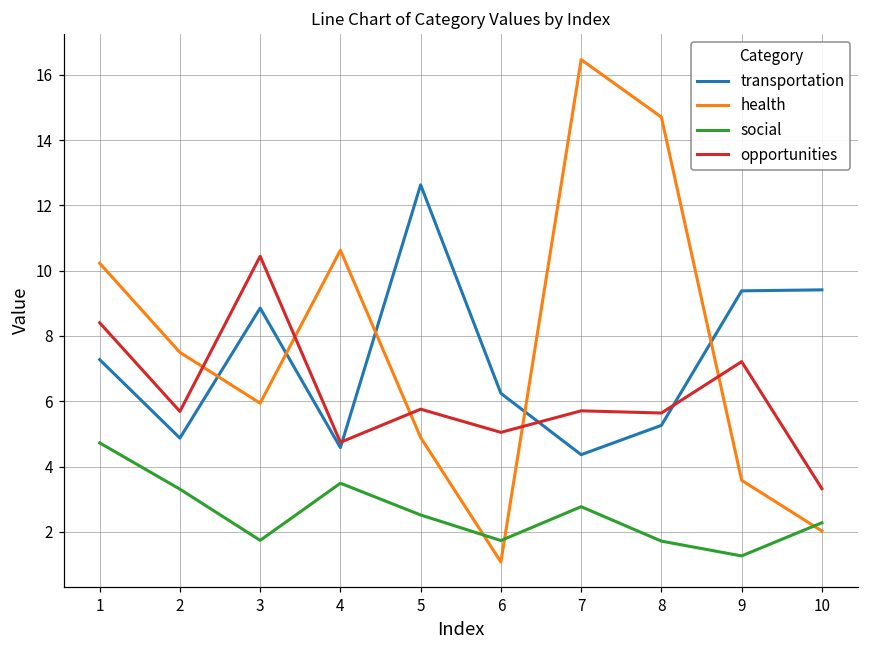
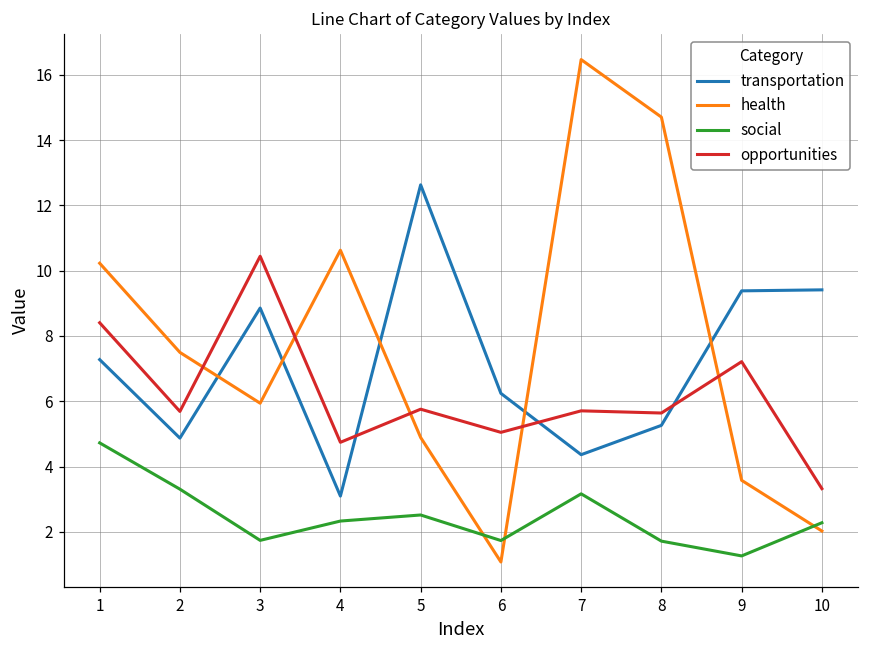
transportation, 4: 4.6 -> 3.1
social, 4: 3.5 -> 2.3
social, 7: 2.8 -> 3.2
